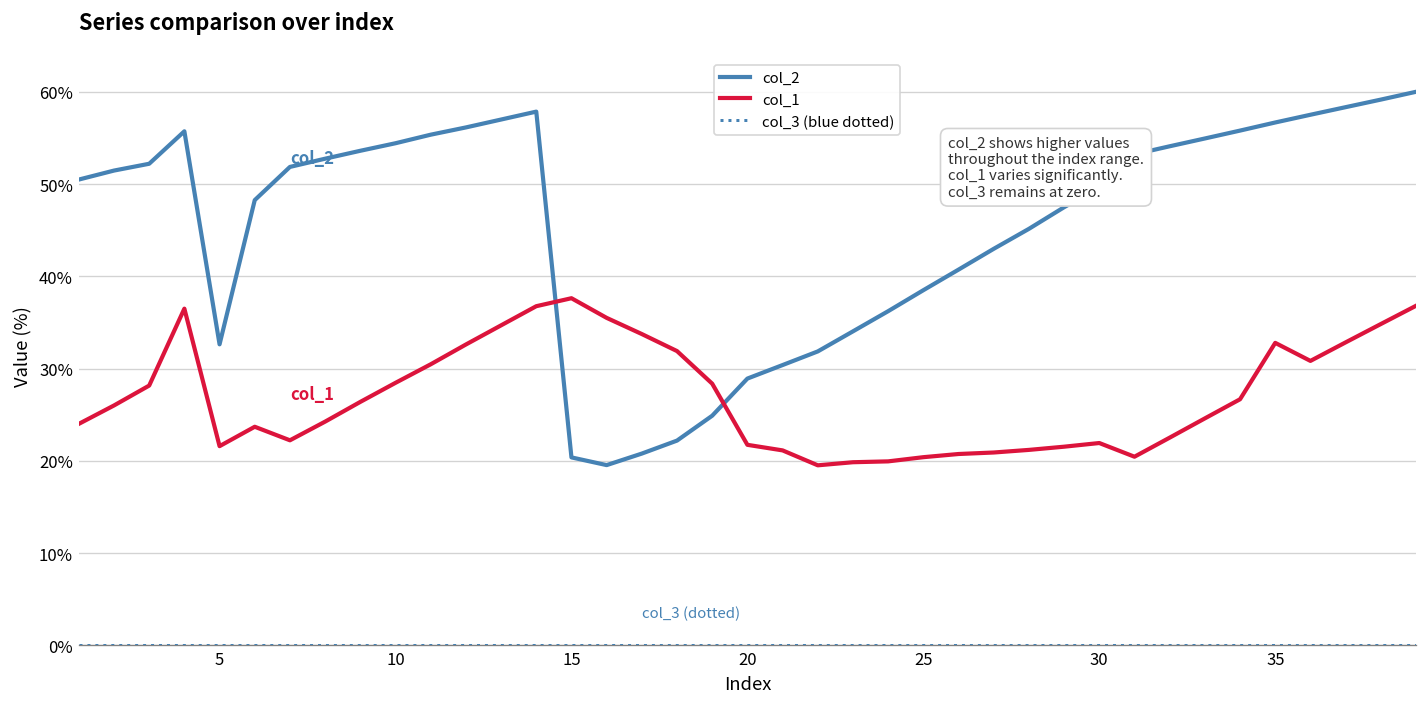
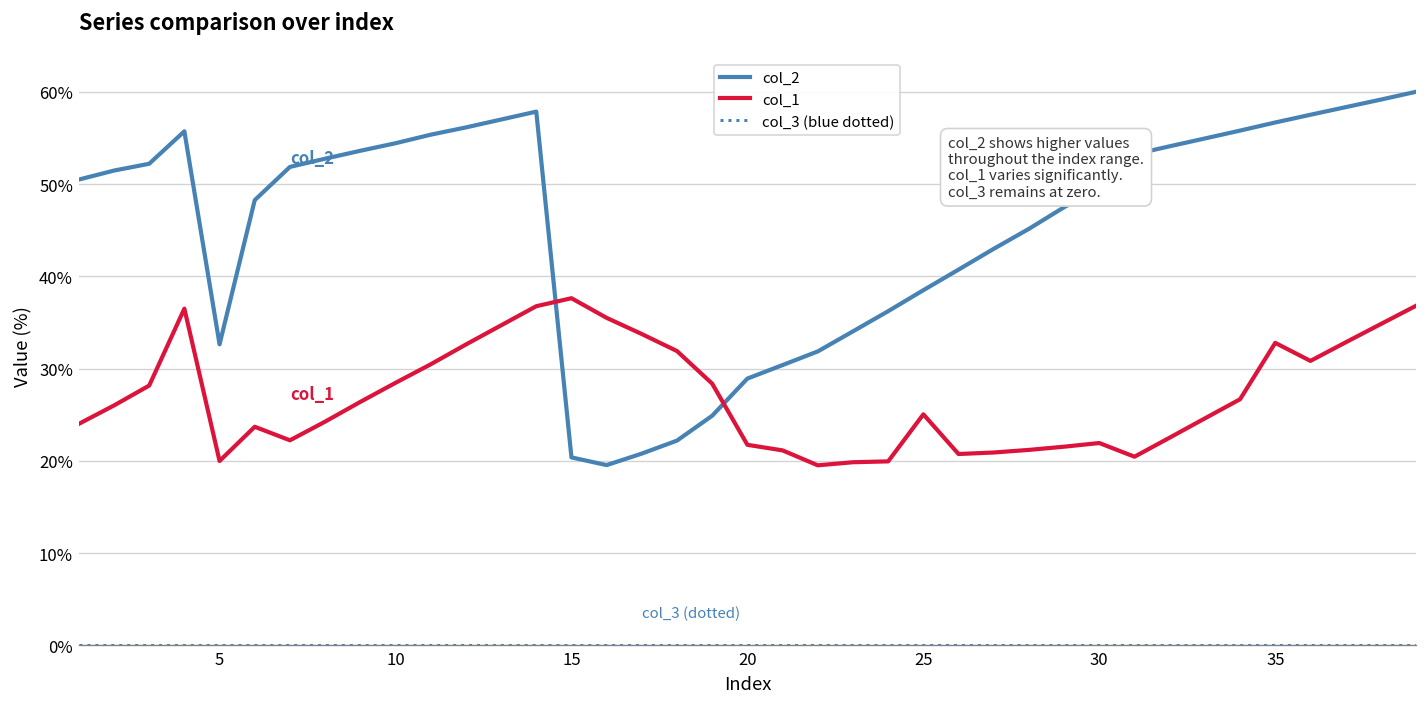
col_1, 5: 22% -> 20%
col_1, 25: 20% -> 25%
